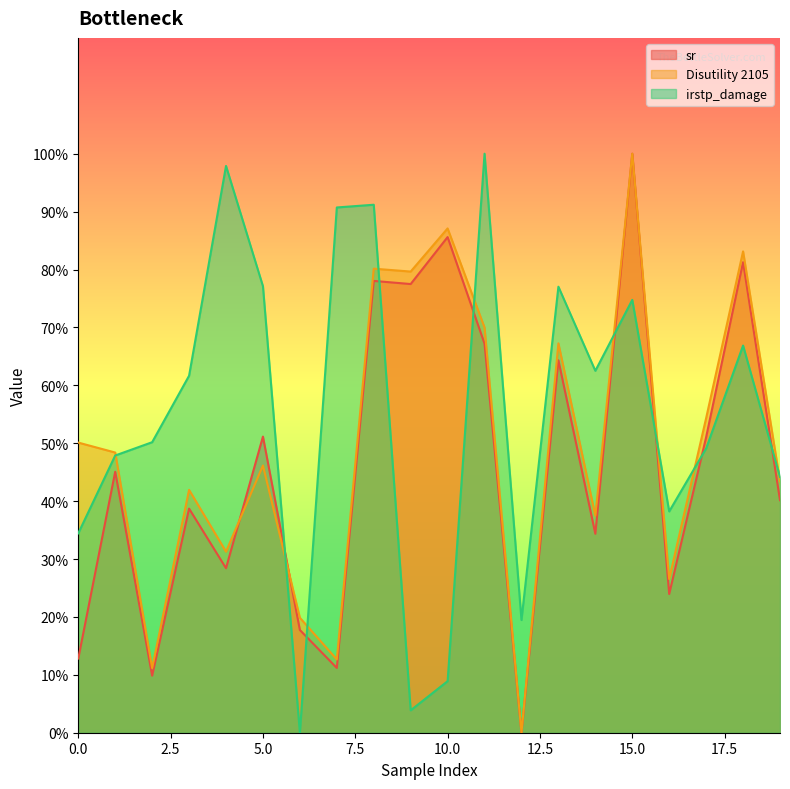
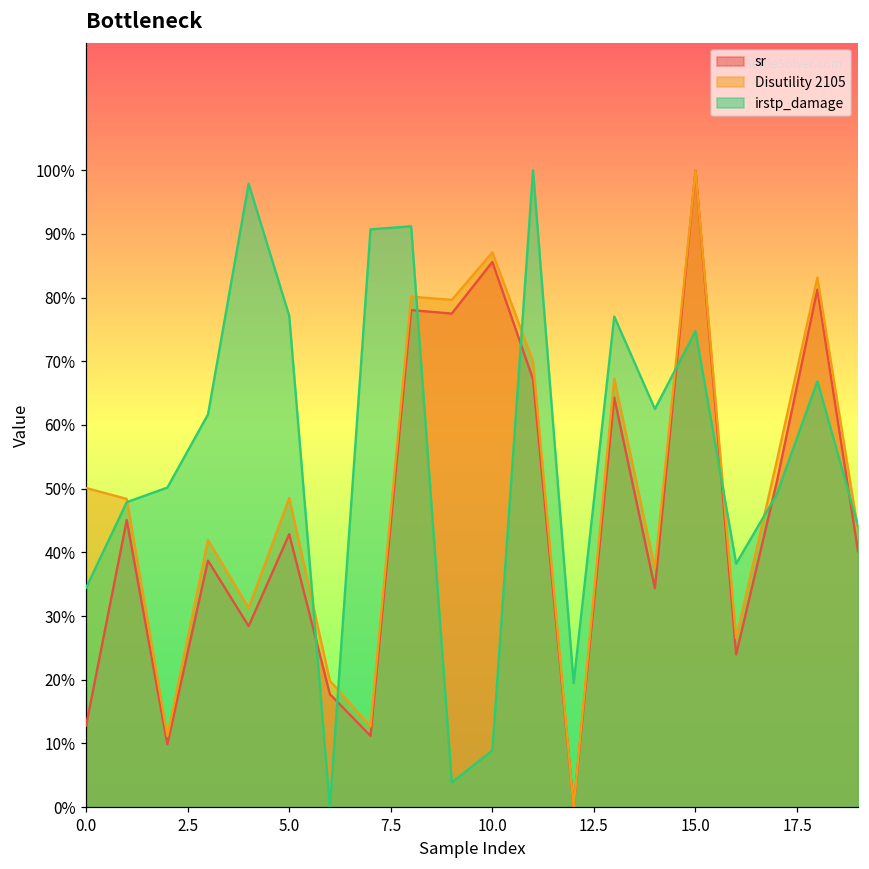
sr, 5.0: 51% -> 43%
Disutility 2105, 5.0: 46% -> 49%
